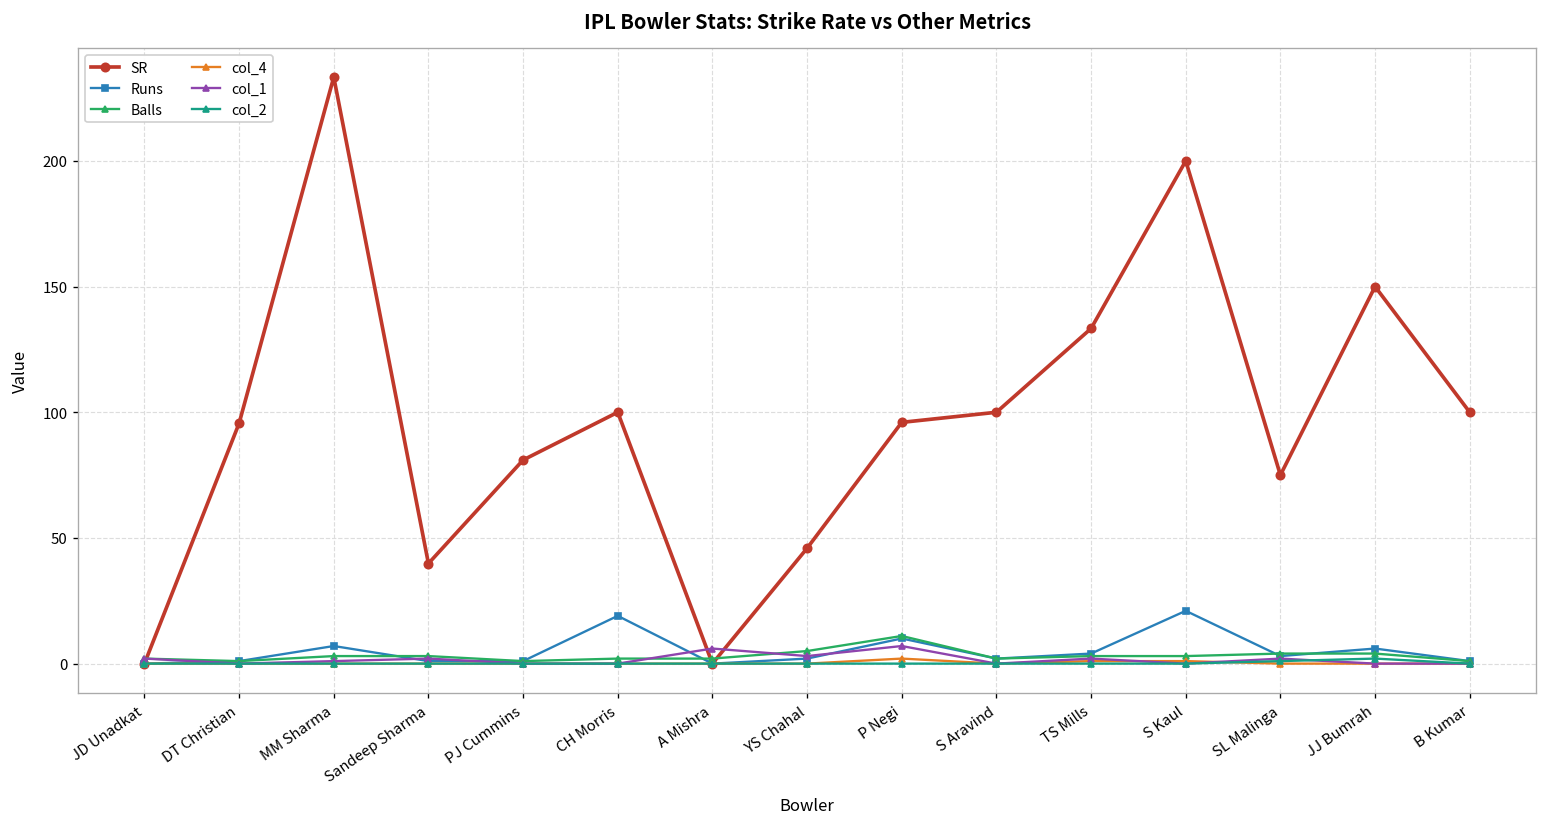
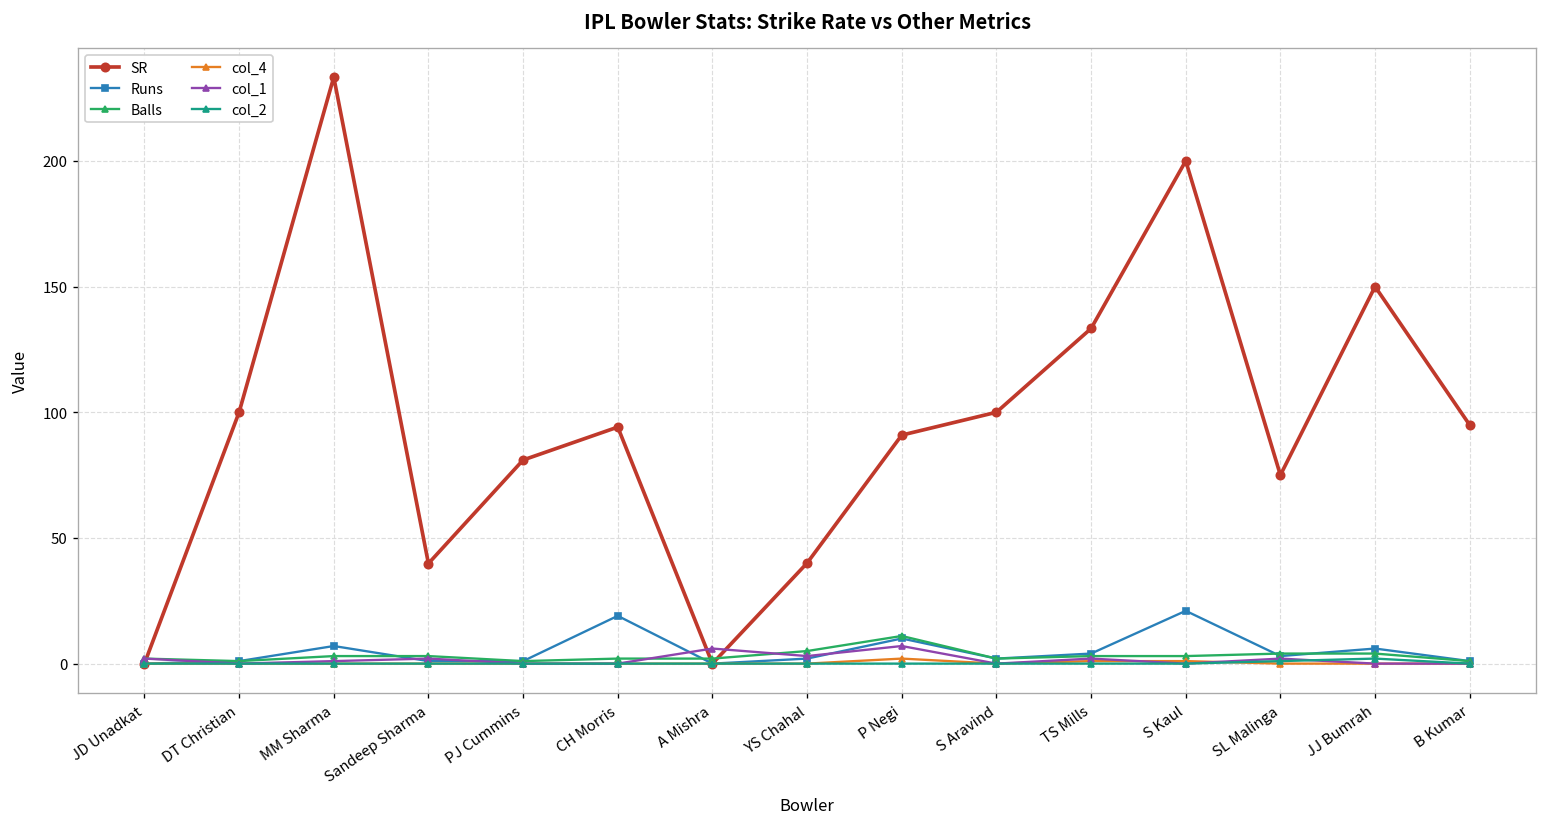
SR, DT Christian: 96 -> 100
SR, CH Morris: 100 -> 94
SR, YS Chahal: 46 -> 40
SR, P Negi: 96 -> 91
SR, B Kumar: 100 -> 95
